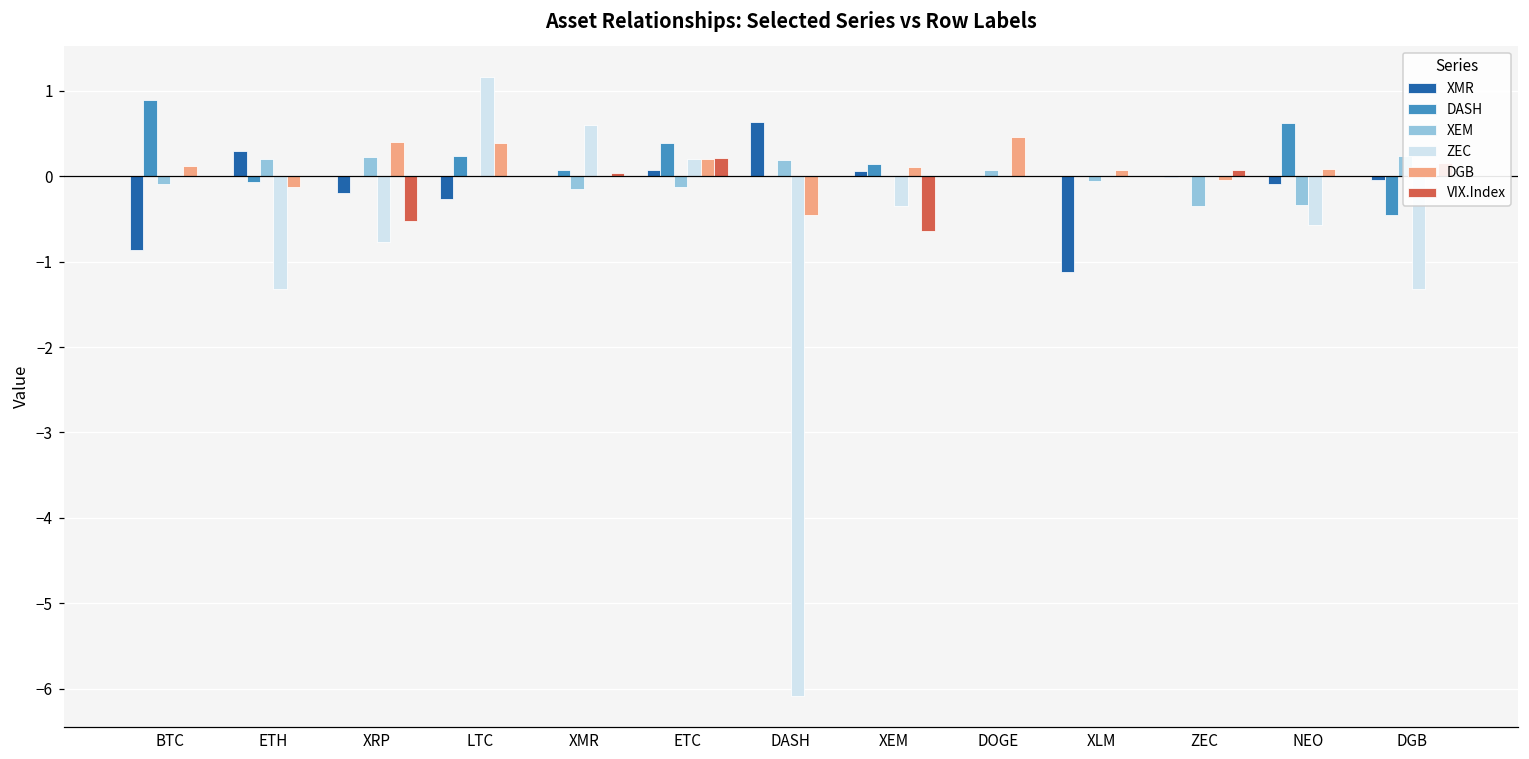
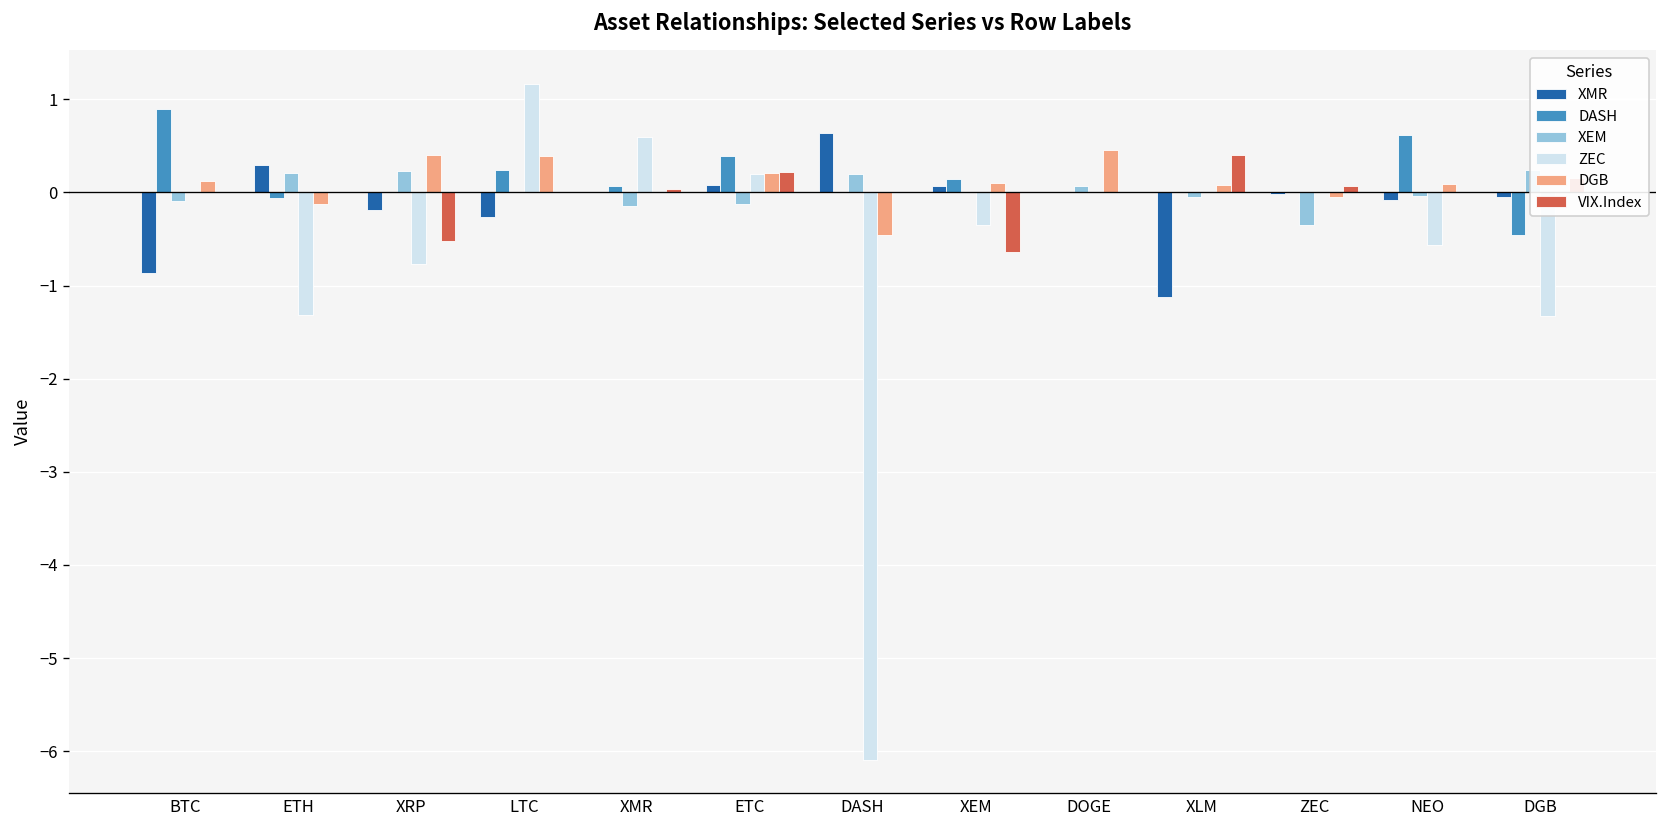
VIX.Index, XLM: 0.0 -> 0.4
XEM, NEO: -0.3 -> 0.0
